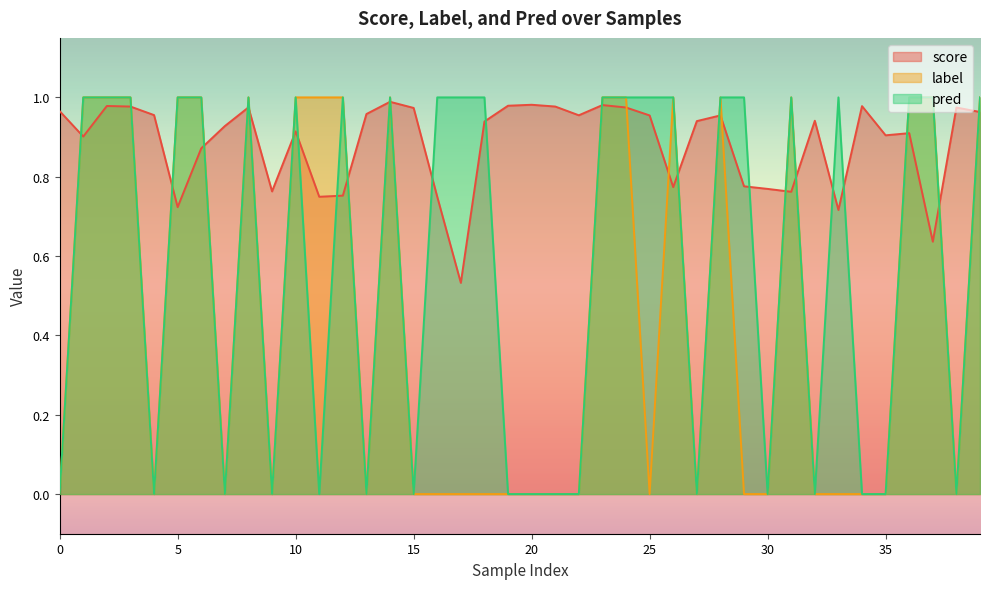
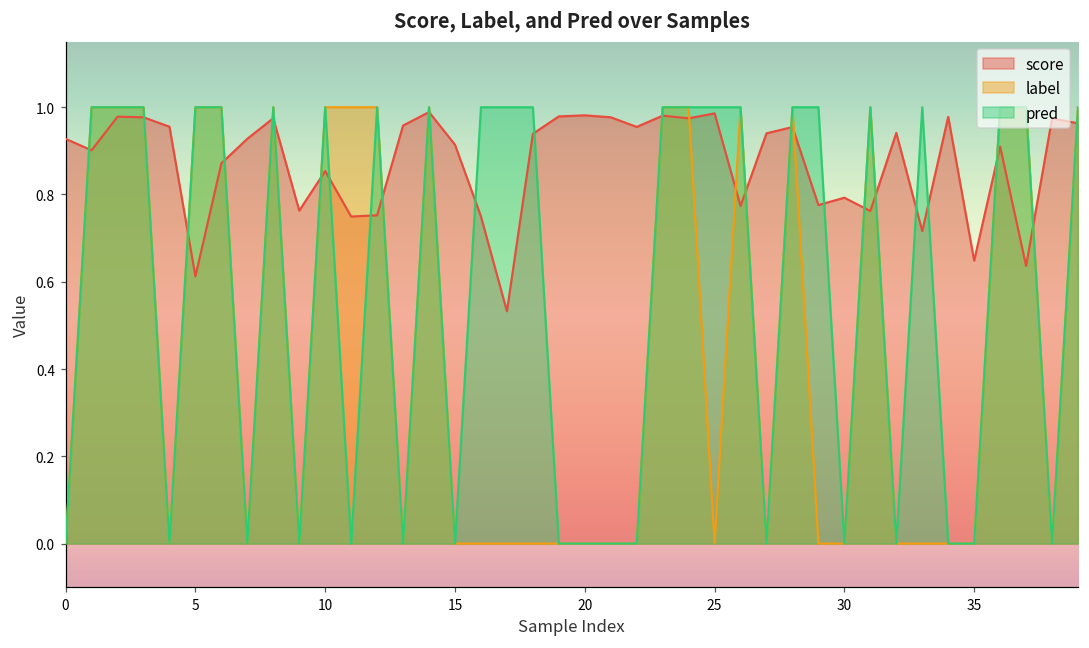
score, 0: 0.97 -> 0.93
score, 5: 0.72 -> 0.61
score, 10: 0.91 -> 0.85
score, 15: 0.97 -> 0.91
score, 25: 0.95 -> 0.99
score, 30: 0.77 -> 0.79
score, 35: 0.90 -> 0.65
